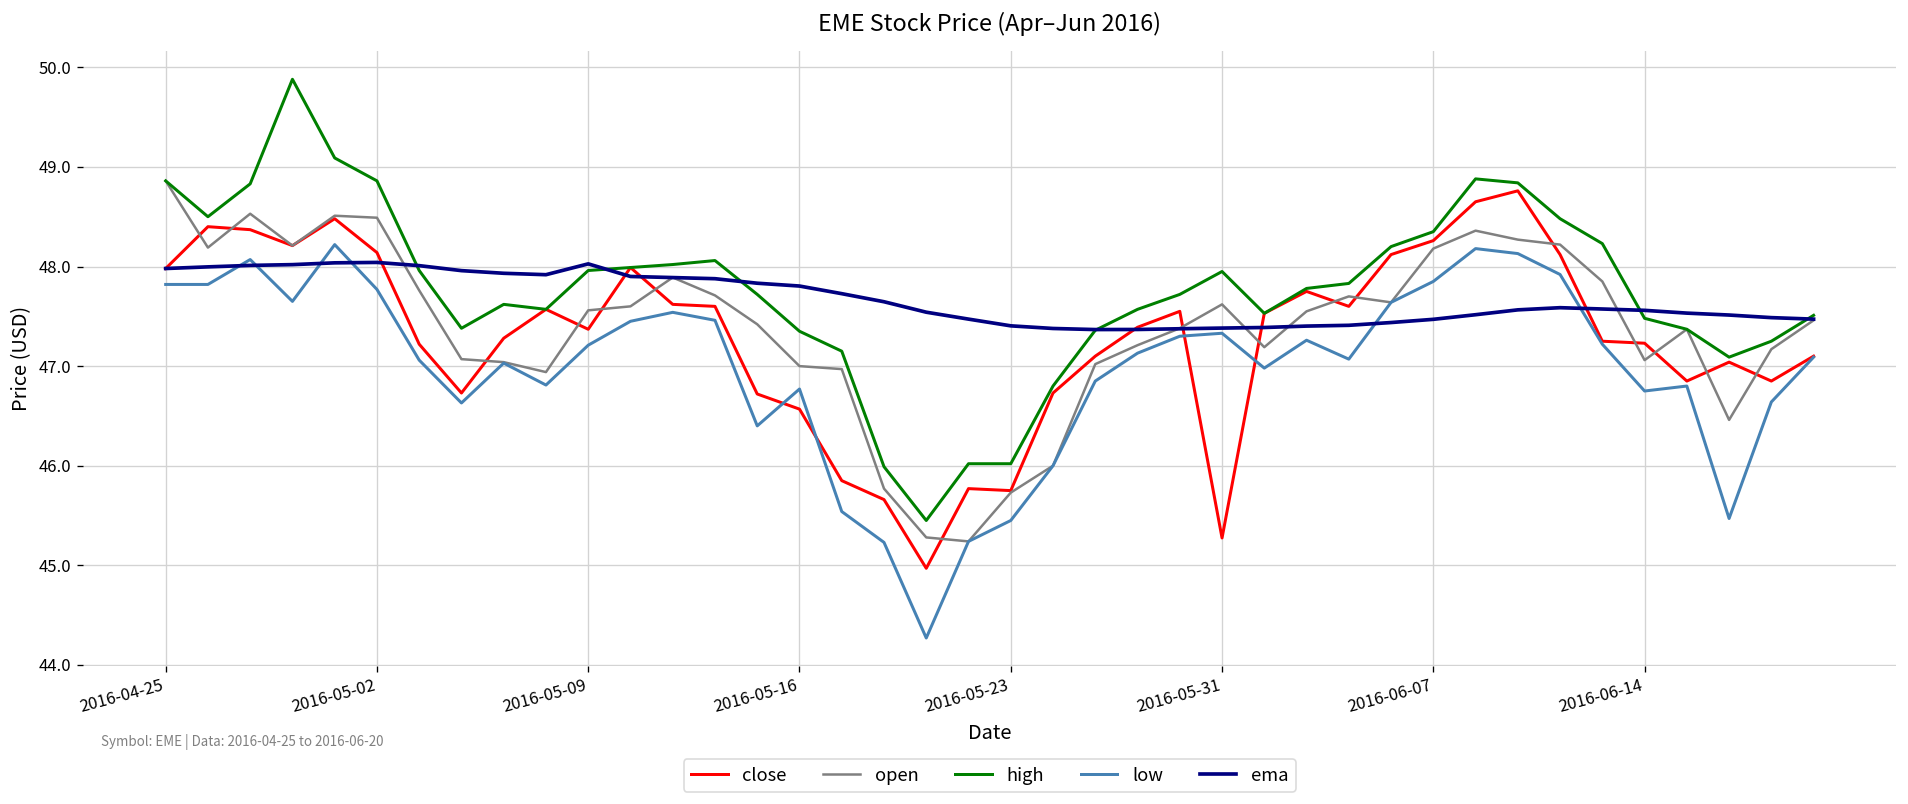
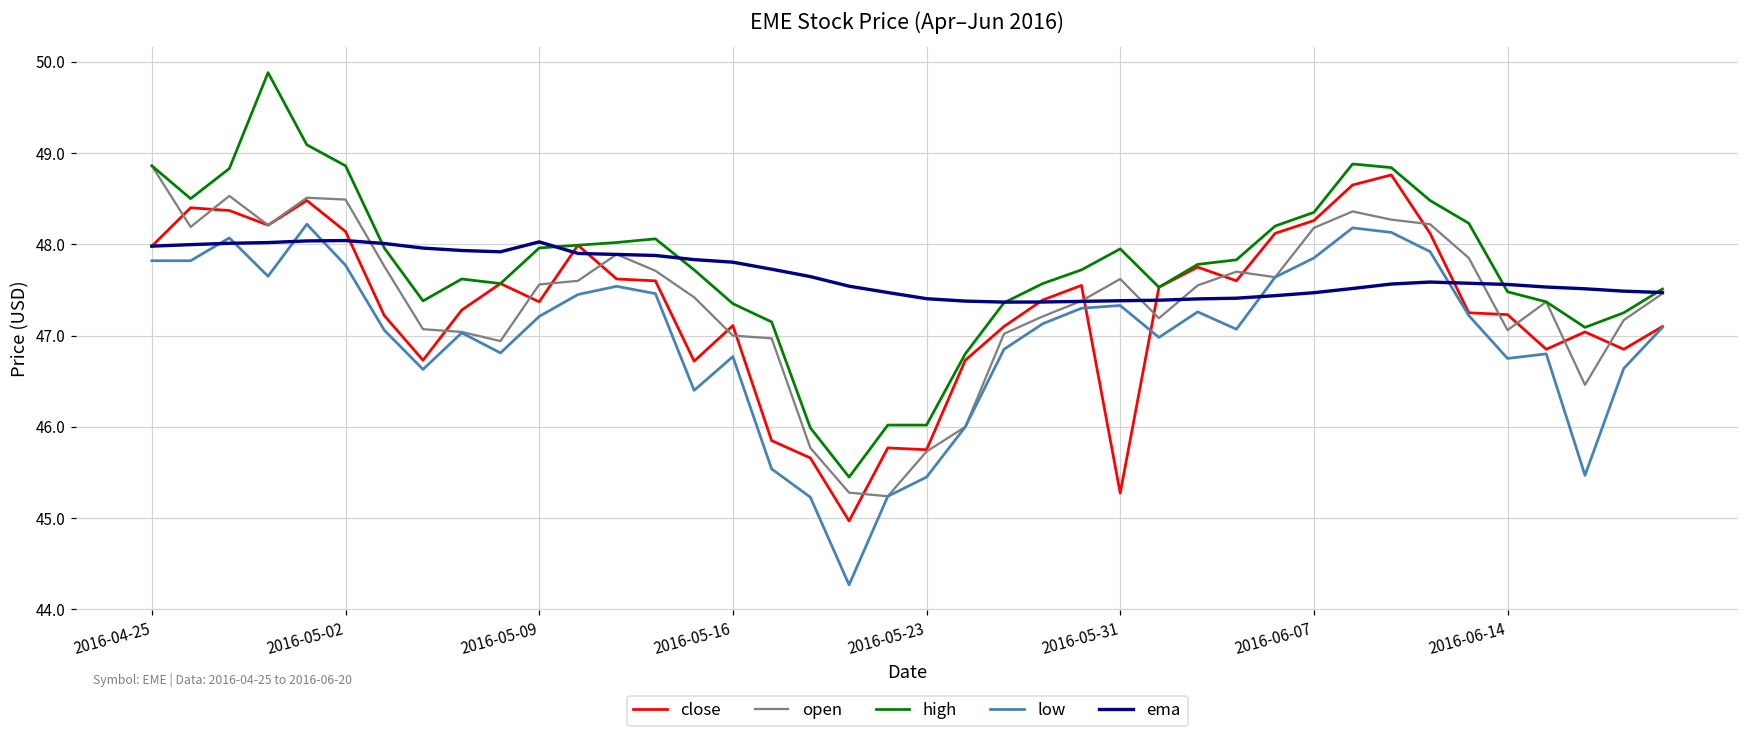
close, 2016-05-16: 46.6 -> 47.1
